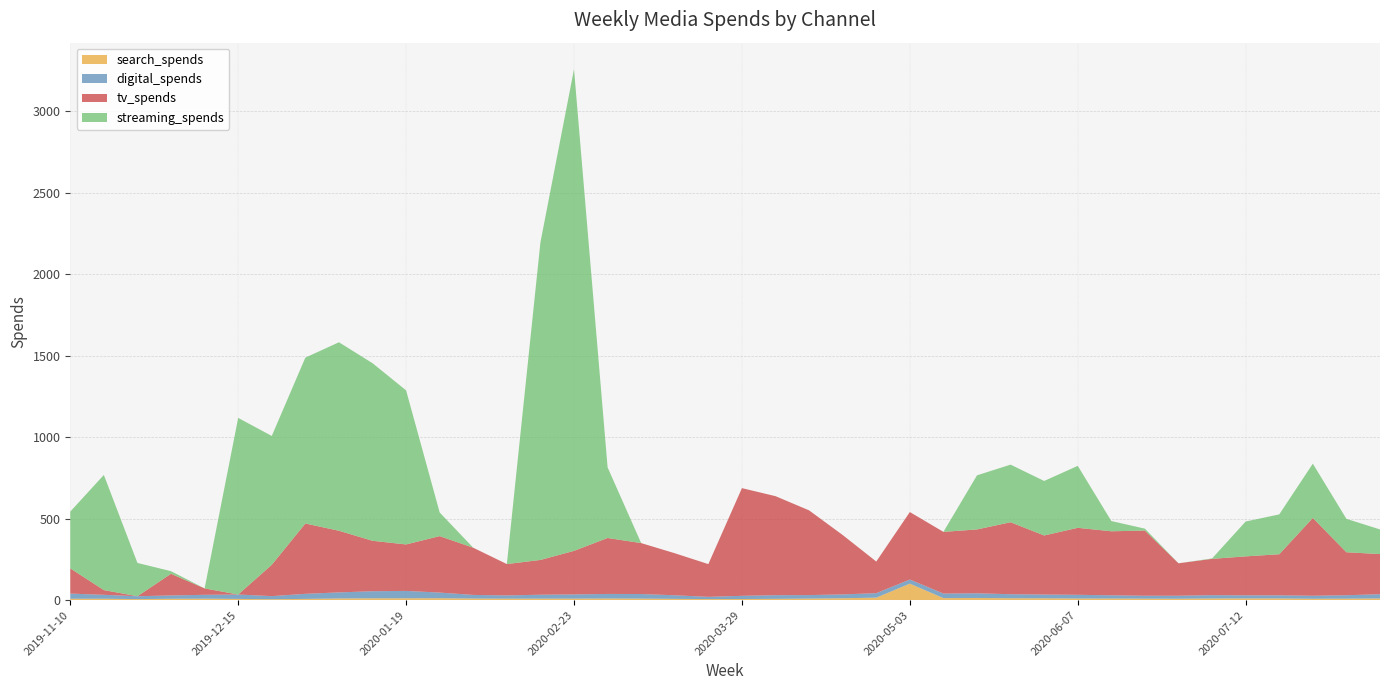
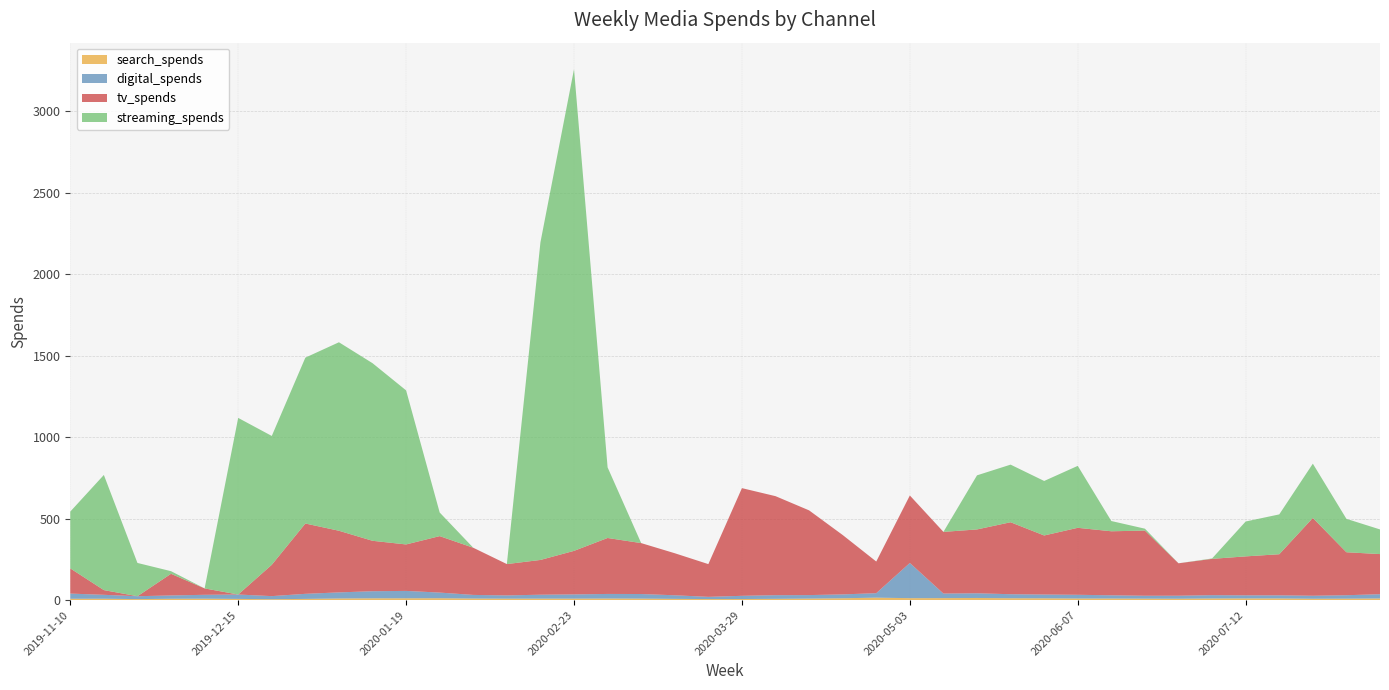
search_spends, 2020-05-03: 100 -> 10
digital_spends, 2020-05-03: 30 -> 220
